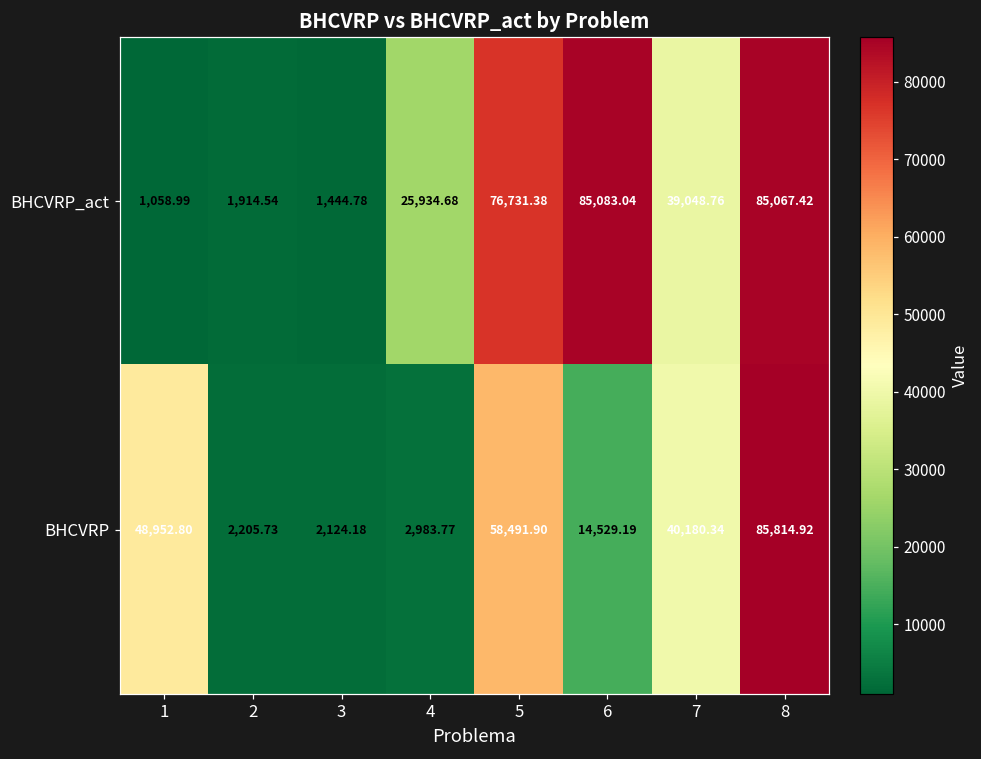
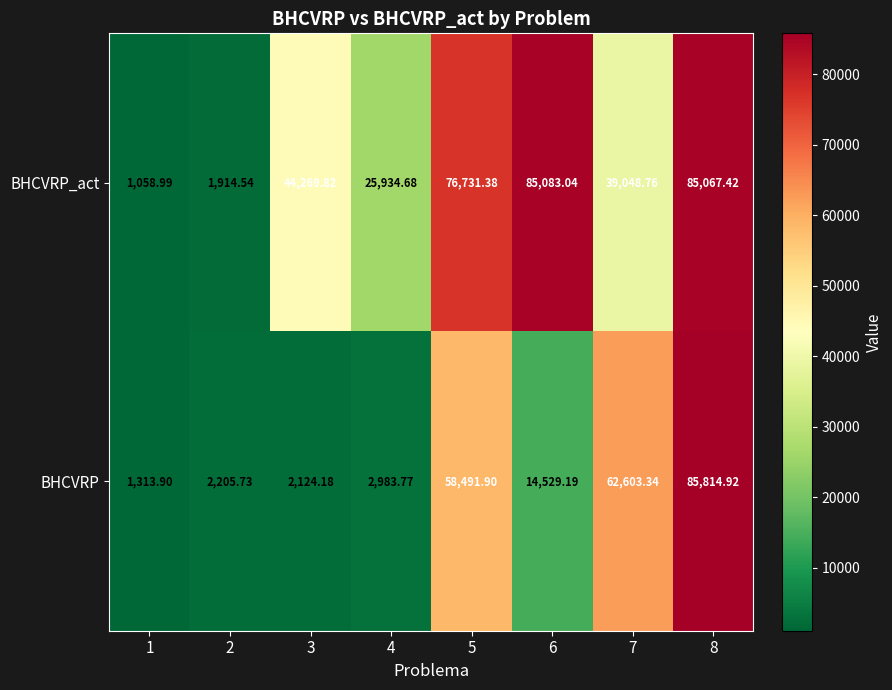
BHCVRP_act, 3: 1,444.78 -> 44,269.82
BHCVRP, 1: 48,952.80 -> 1,313.90
BHCVRP, 7: 40,180.34 -> 62,603.34
